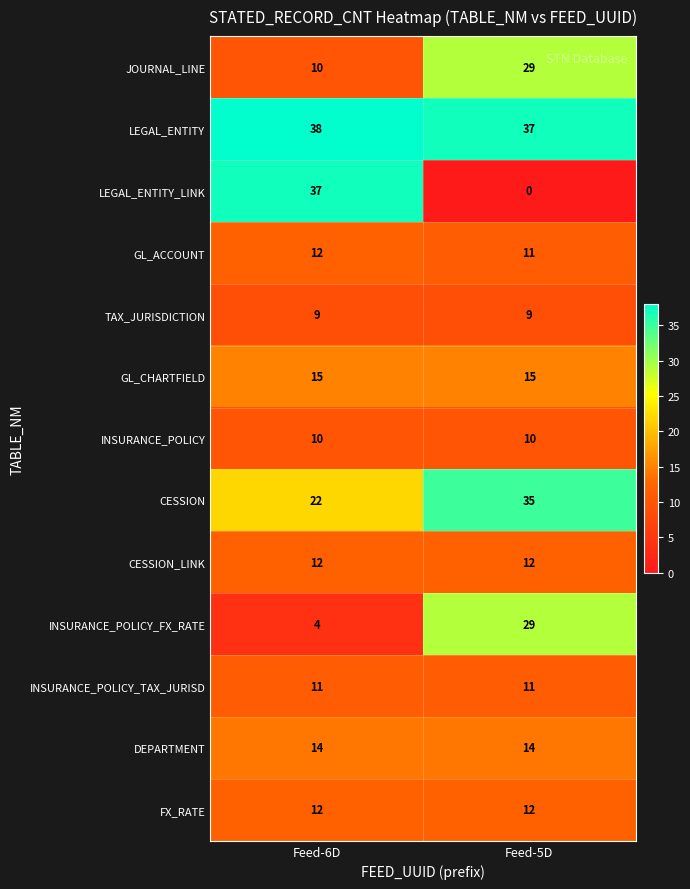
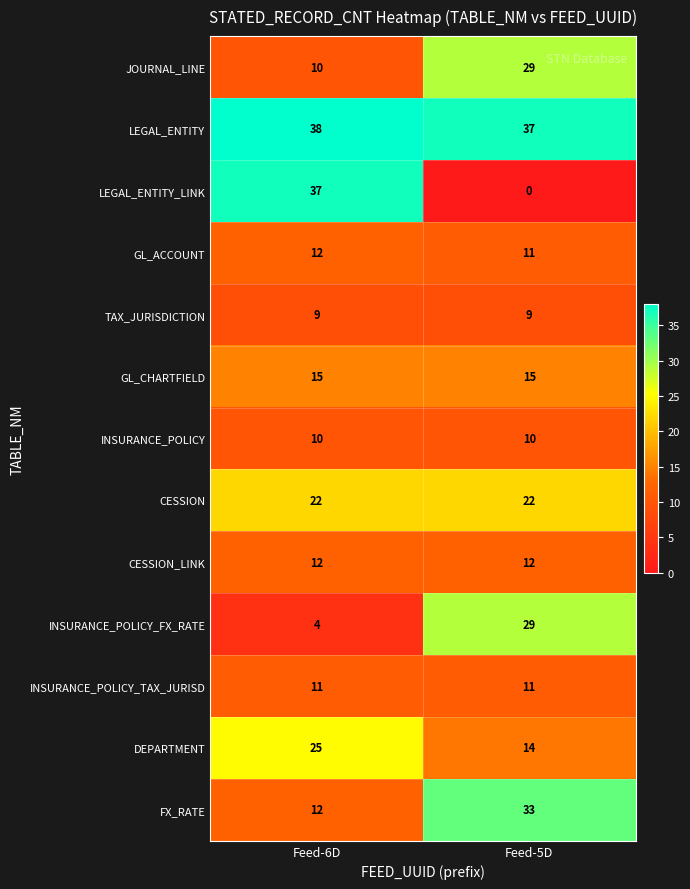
CESSION, Feed-5D: 35 -> 22
DEPARTMENT, Feed-6D: 14 -> 25
FX_RATE, Feed-5D: 12 -> 33
